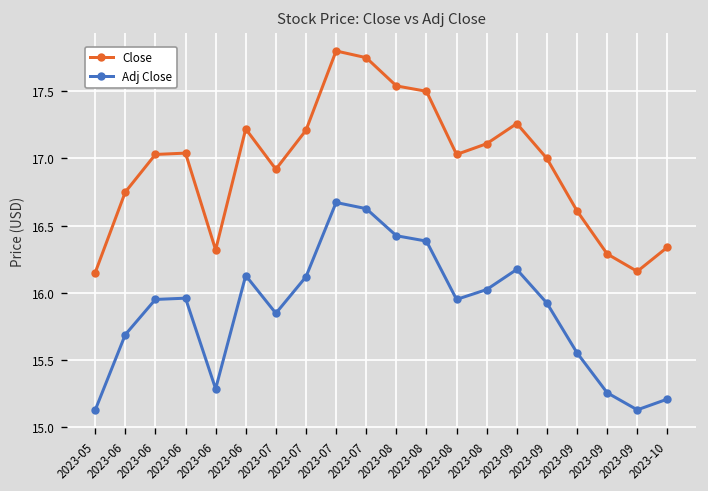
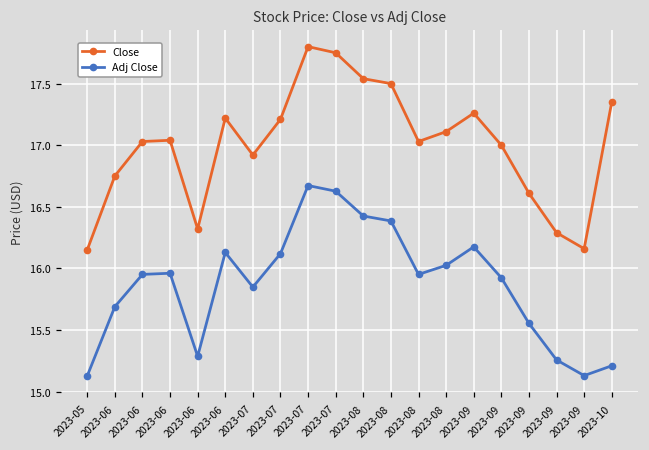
Close, 2023-10: 16.34 -> 17.35
